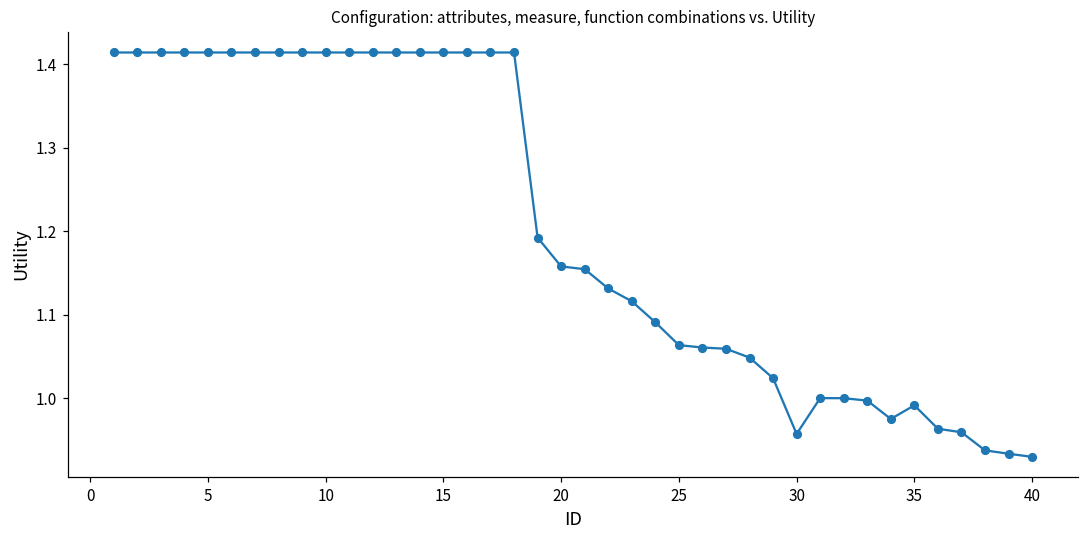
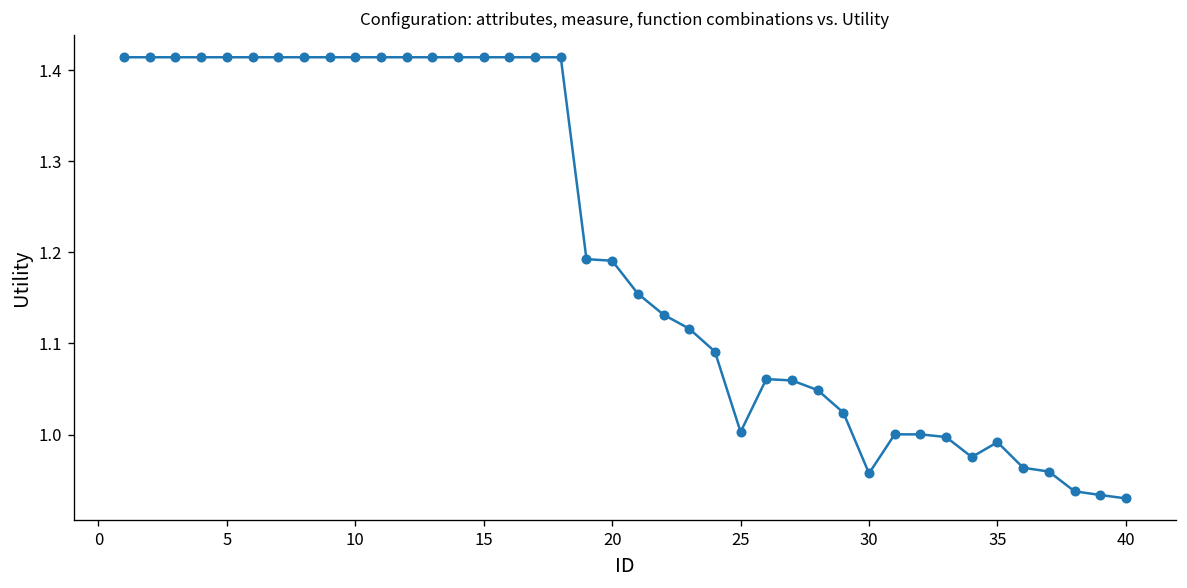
20: 1.16 -> 1.19
25: 1.06 -> 1.00
